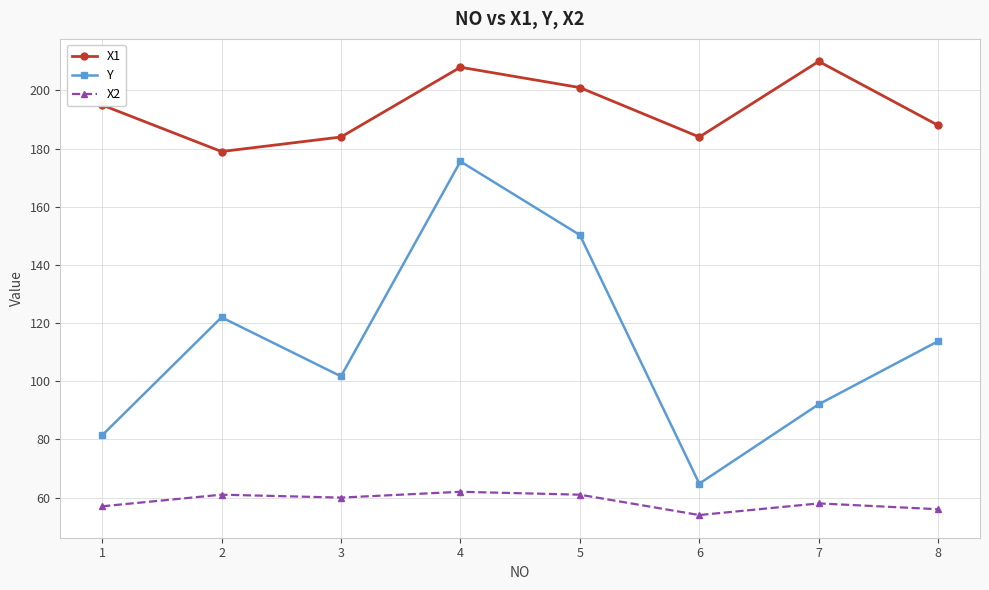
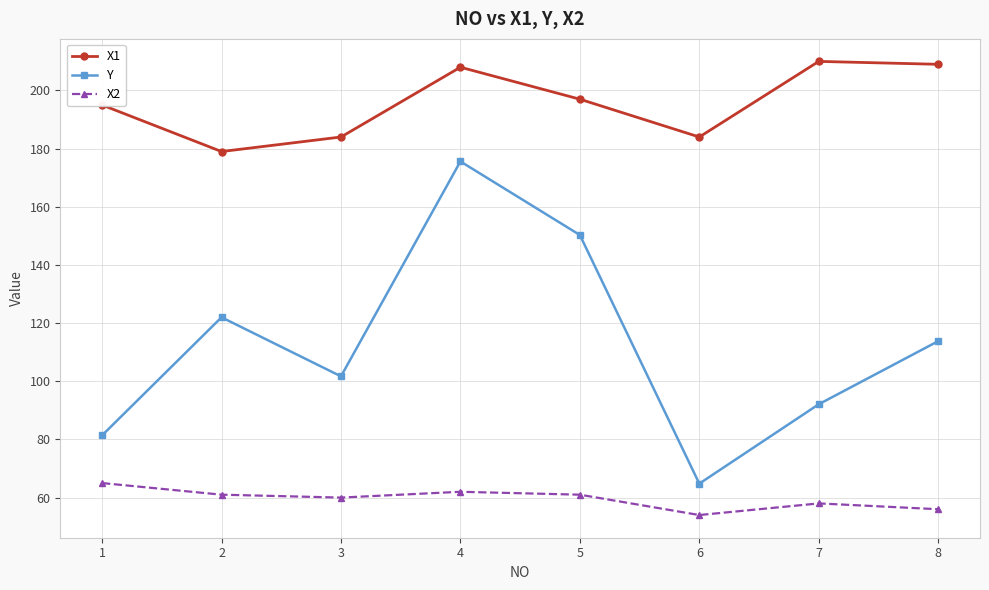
X2, 1: 57 -> 65
X1, 5: 201 -> 197
X1, 8: 188 -> 209
